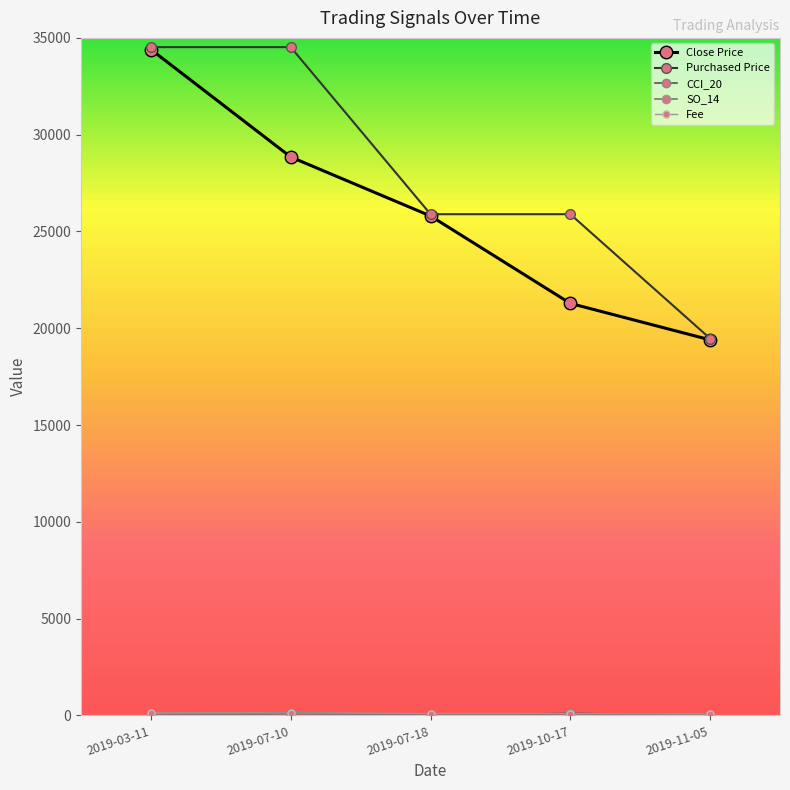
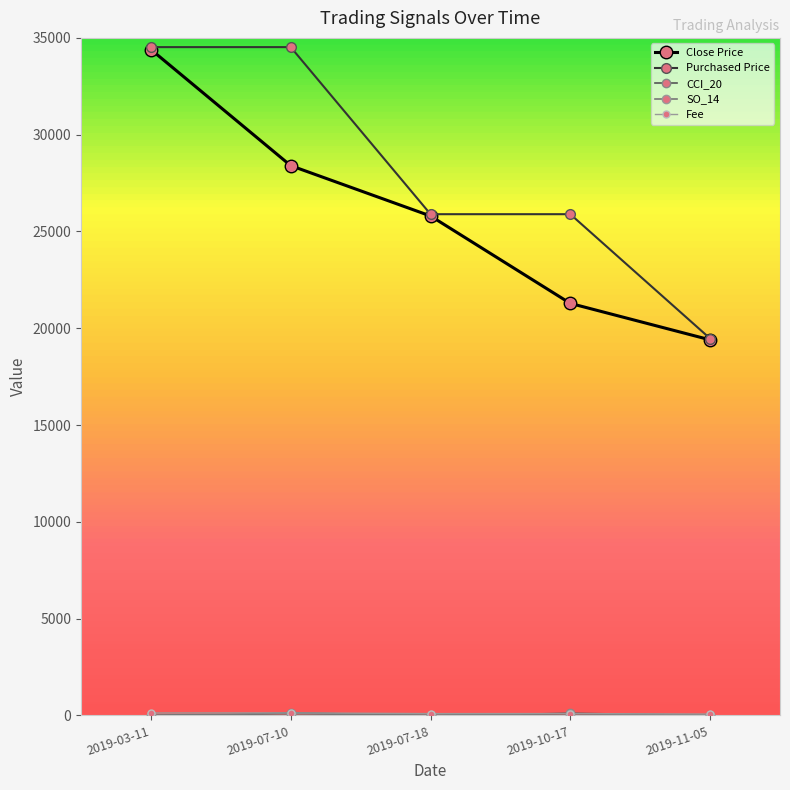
Close Price, 2019-07-10: 28800 -> 28400
